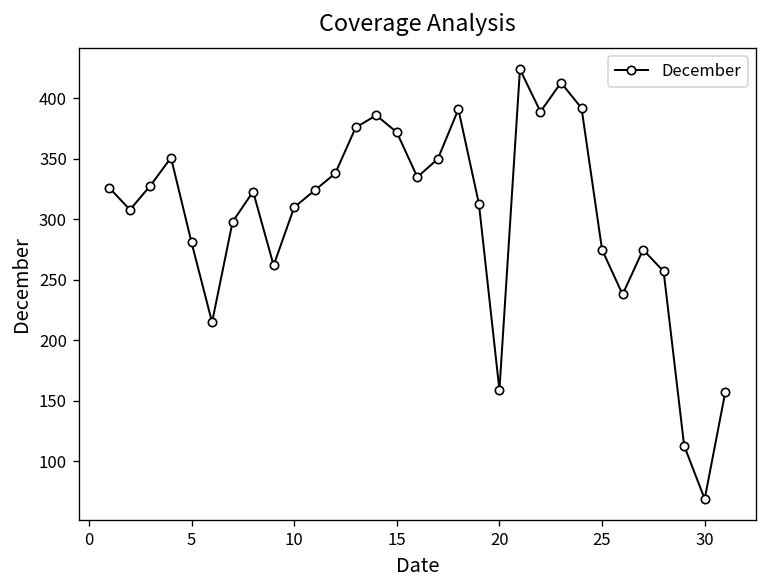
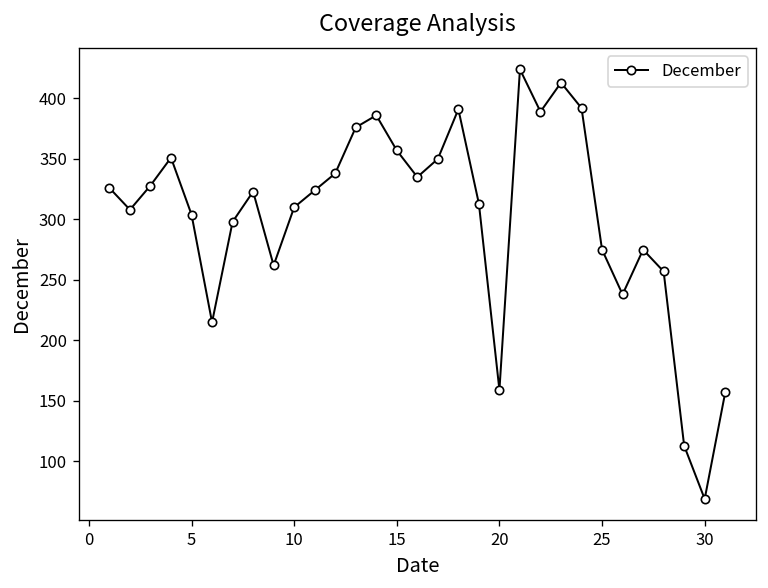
5: 281 -> 304
15: 372 -> 357
